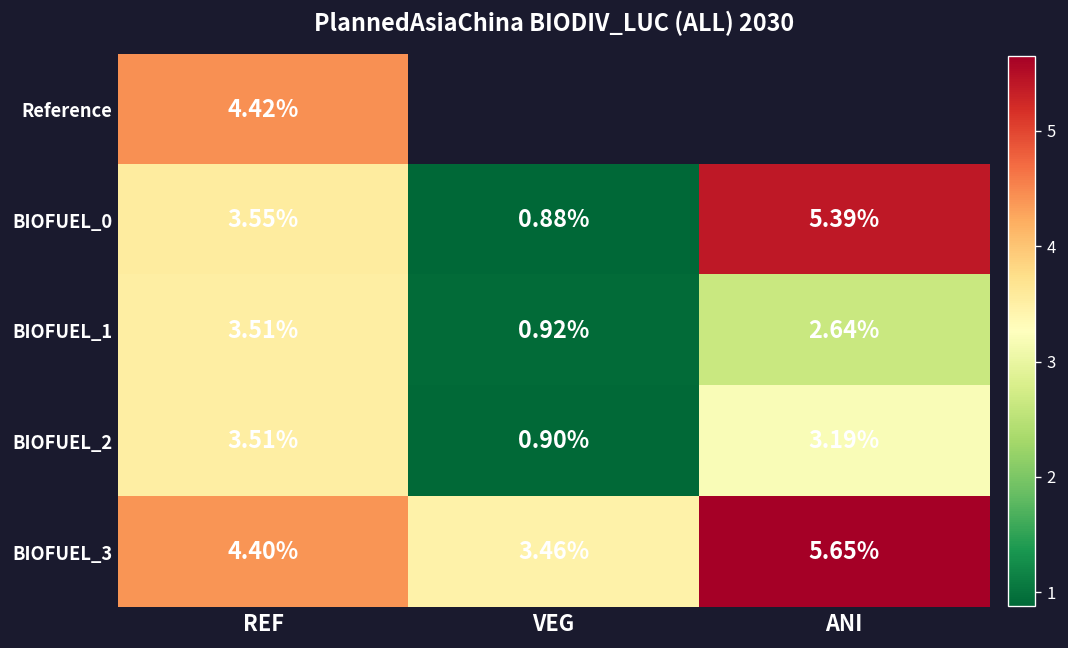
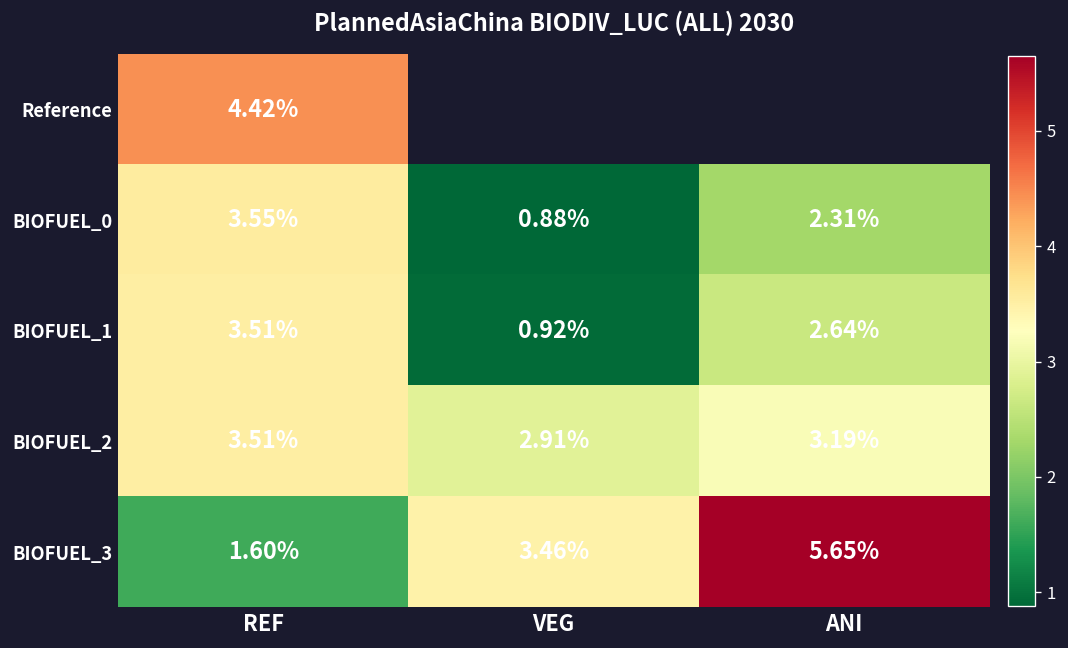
BIOFUEL_0, ANI: 5.39% -> 2.31%
BIOFUEL_2, VEG: 0.90% -> 2.91%
BIOFUEL_3, REF: 4.40% -> 1.60%
